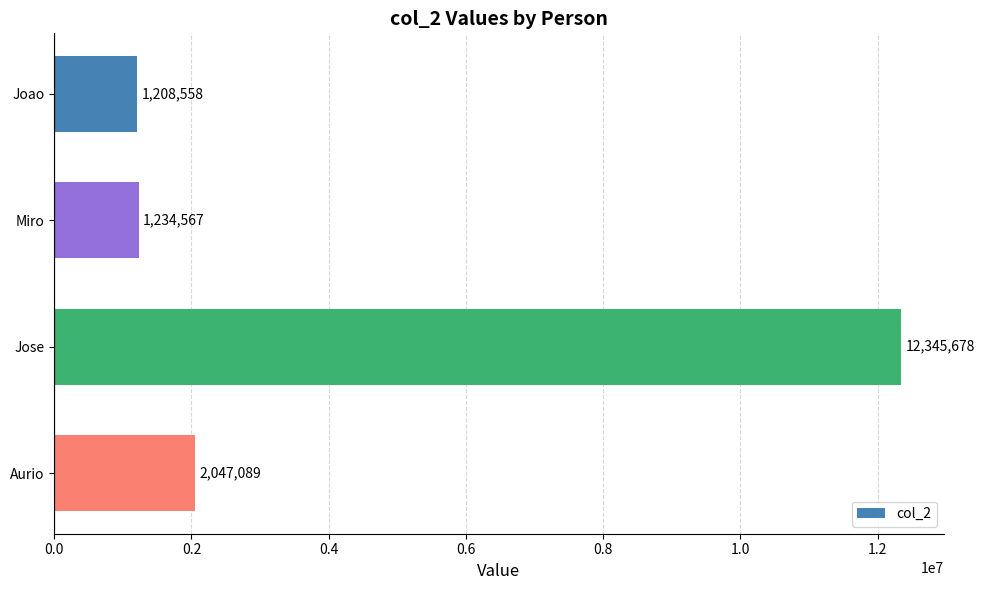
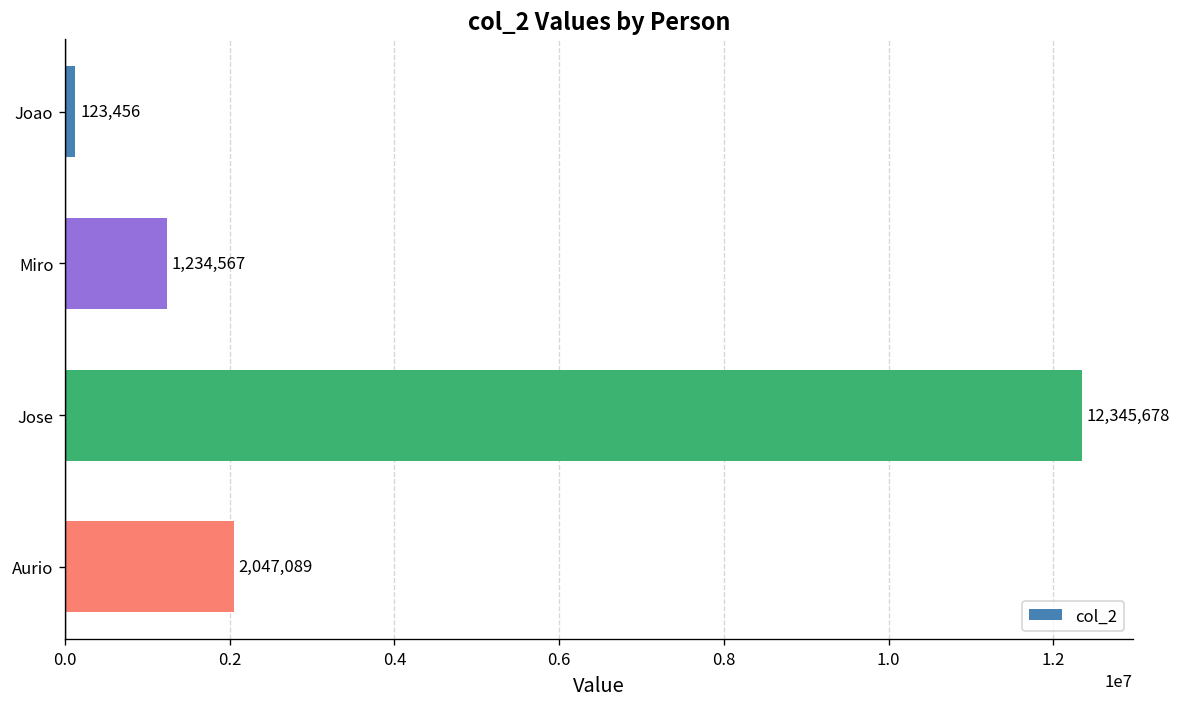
Joao: 1,208,558 -> 123,456
